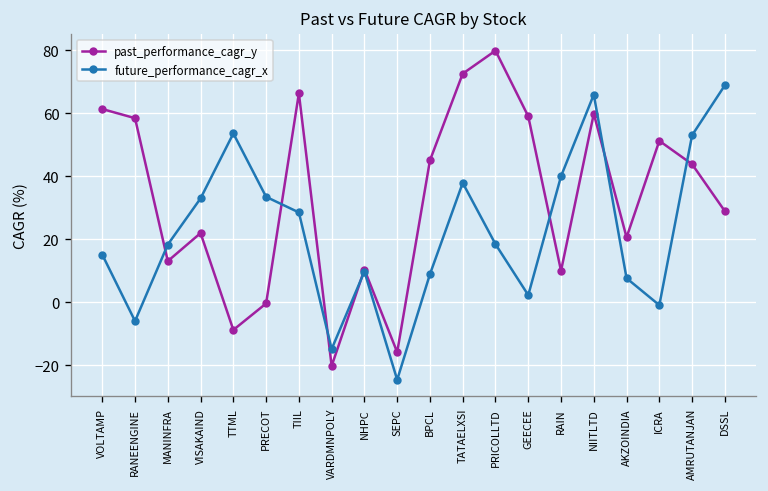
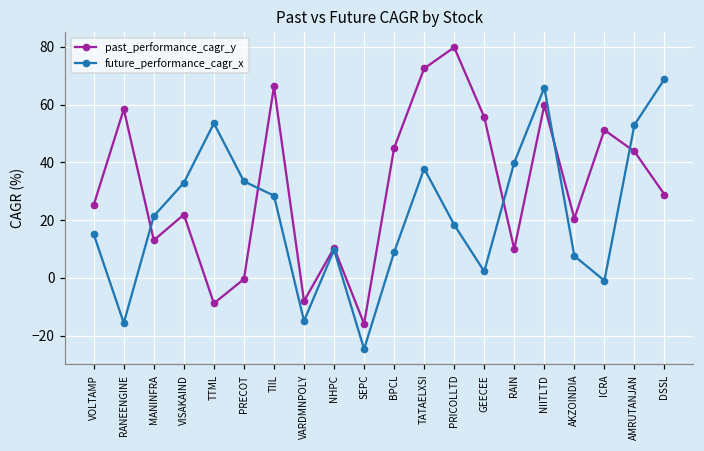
past_performance_cagr_y, VOLTAMP: 61 -> 25
future_performance_cagr_x, RANEENGINE: -6 -> -16
future_performance_cagr_x, MANINFRA: 18 -> 21
past_performance_cagr_y, VARDMNPOLY: -20 -> -8
past_performance_cagr_y, GEECEE: 59 -> 56
